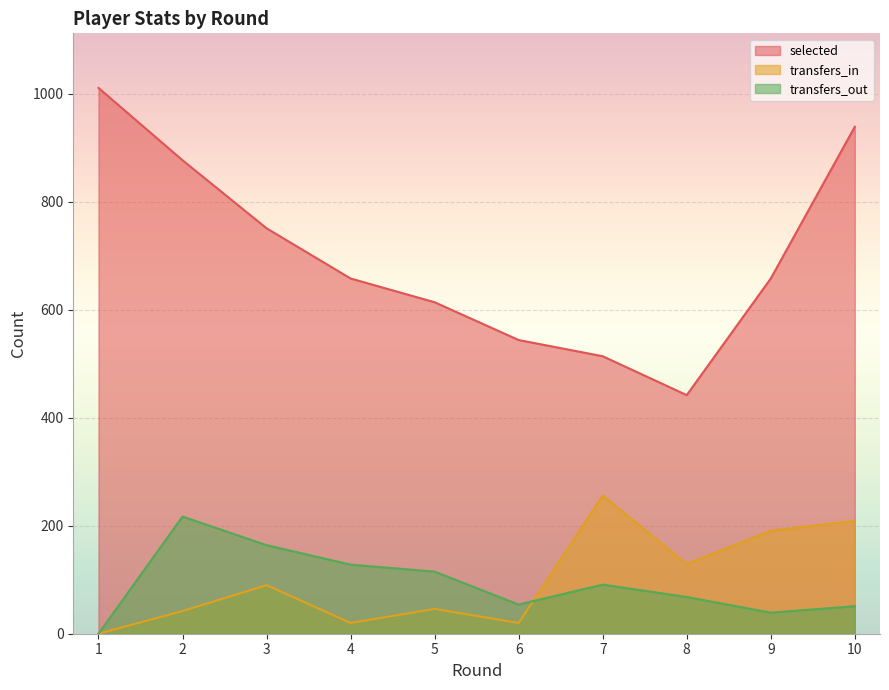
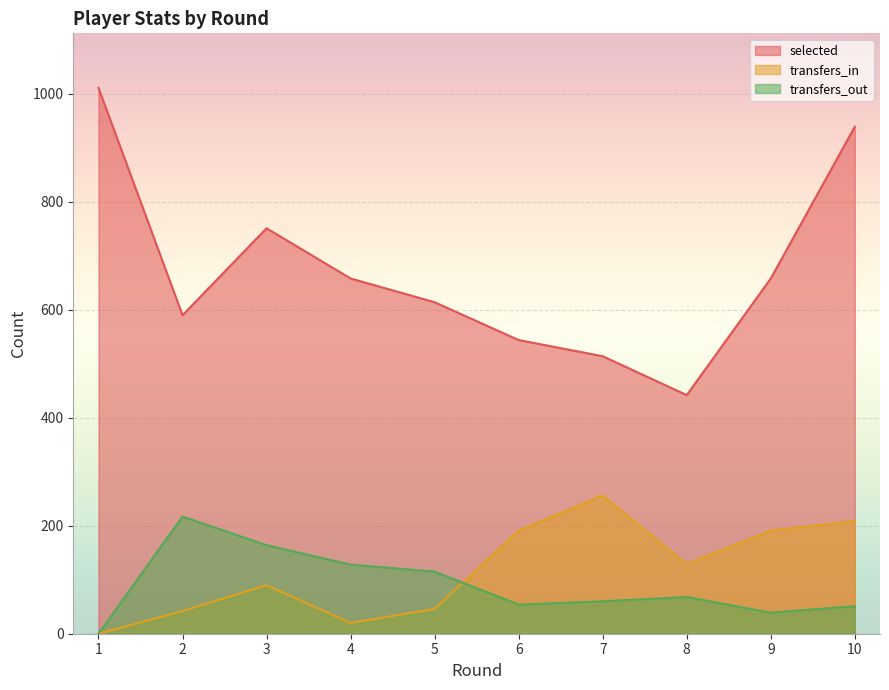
selected, 2: 880 -> 590
transfers_in, 6: 20 -> 190
transfers_out, 7: 90 -> 60
